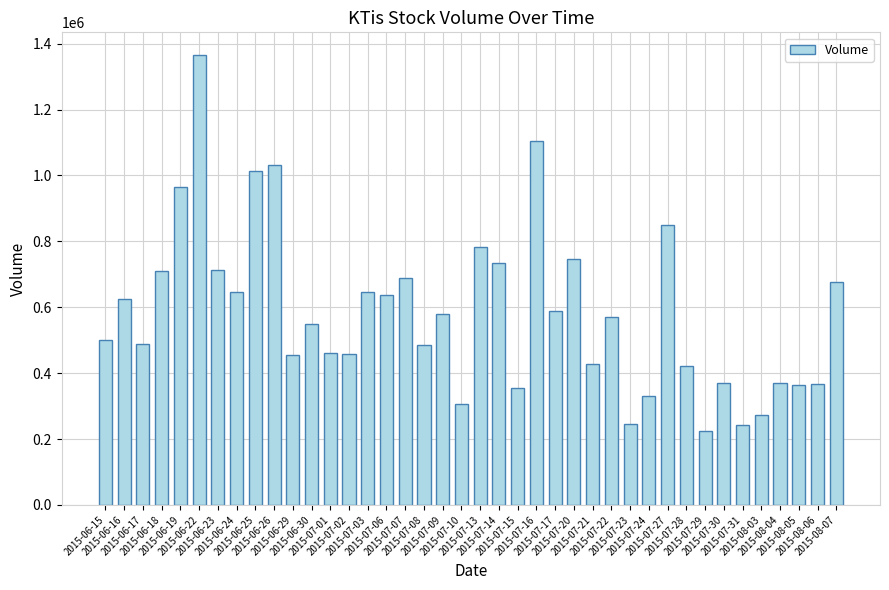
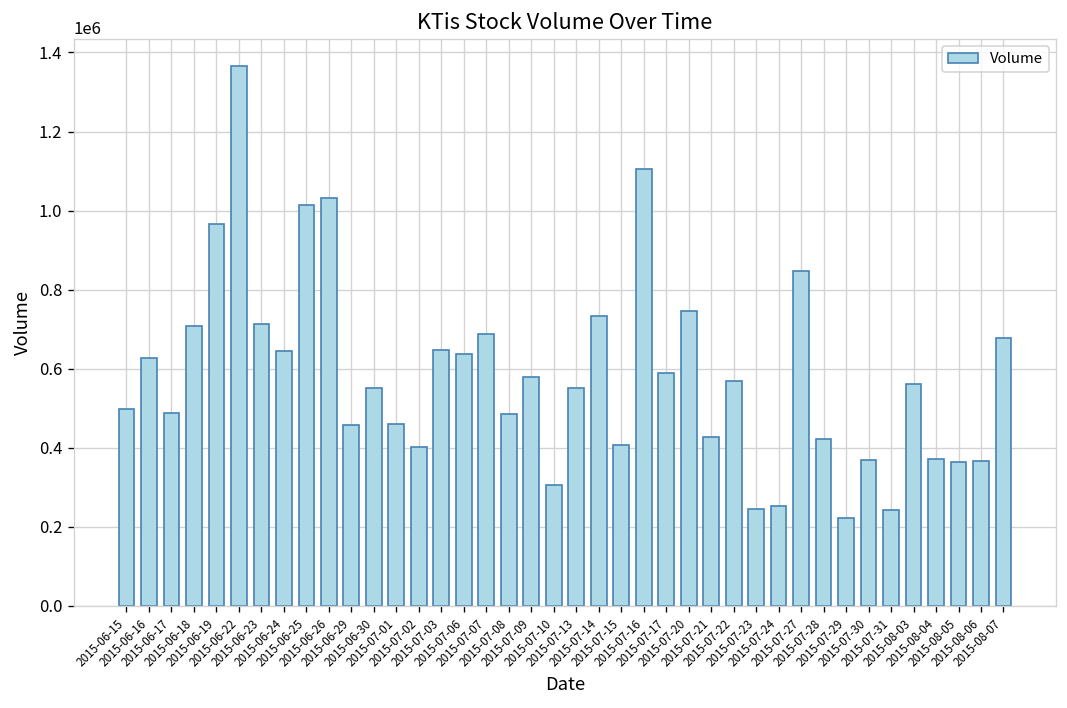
2015-07-02: 460000 -> 400000
2015-07-13: 780000 -> 550000
2015-07-15: 360000 -> 410000
2015-07-24: 330000 -> 250000
2015-08-03: 270000 -> 560000
